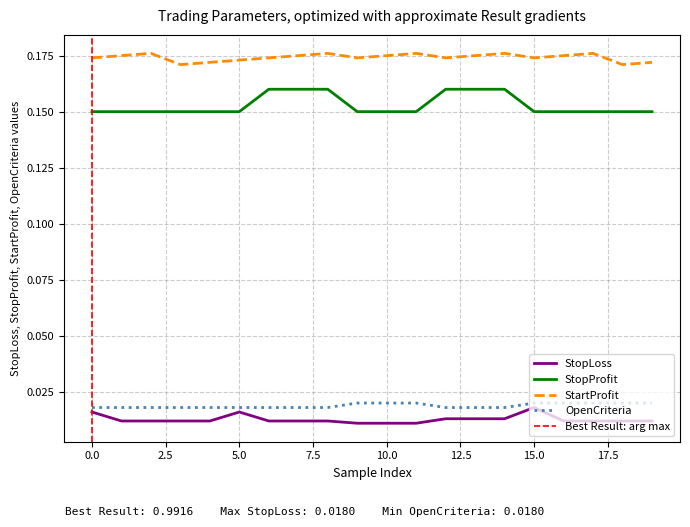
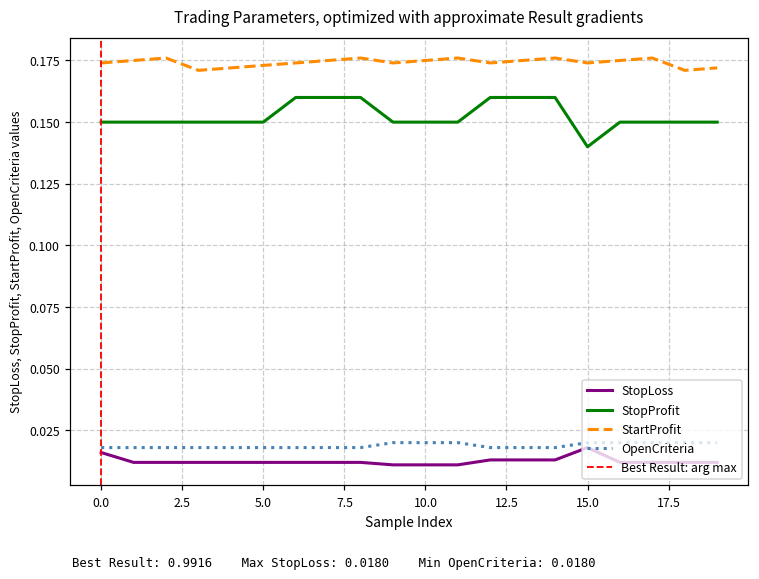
StopLoss, 5.0: 0.016 -> 0.012
StopProfit, 15.0: 0.15 -> 0.14
